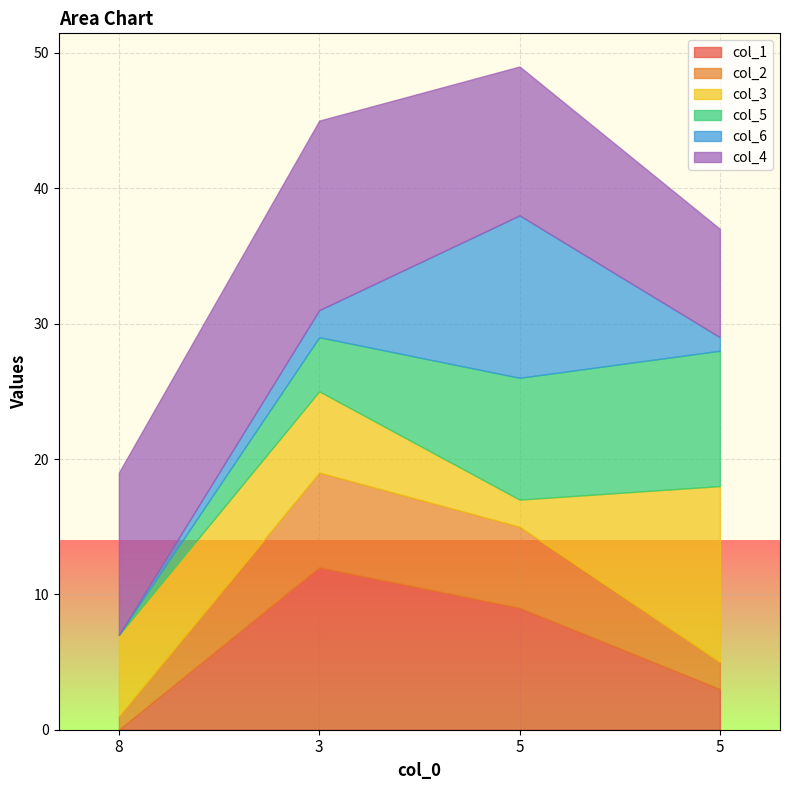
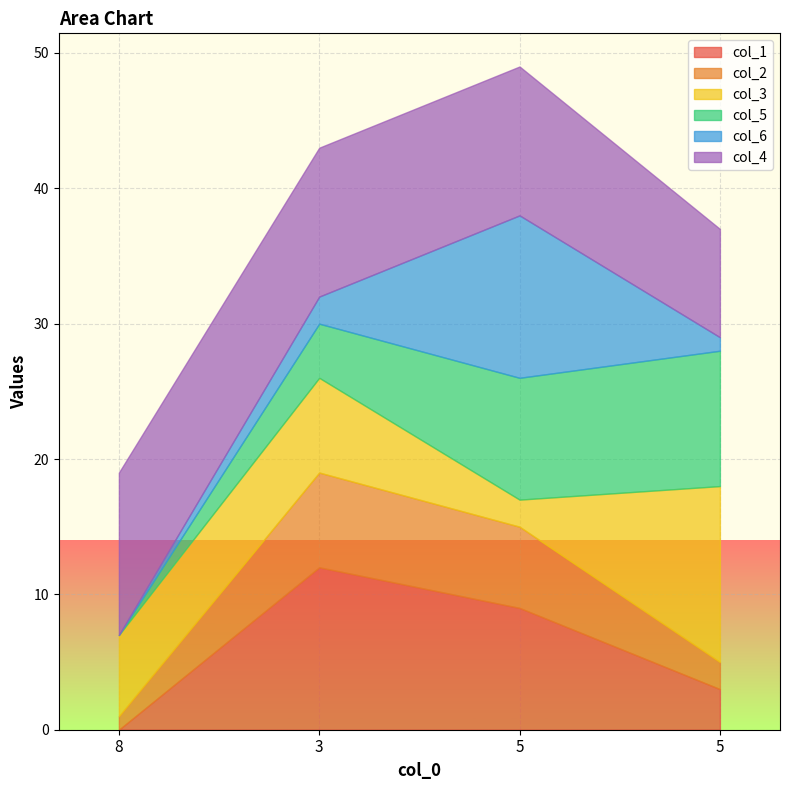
col_3, 3: 6 -> 7
col_4, 3: 14 -> 11
